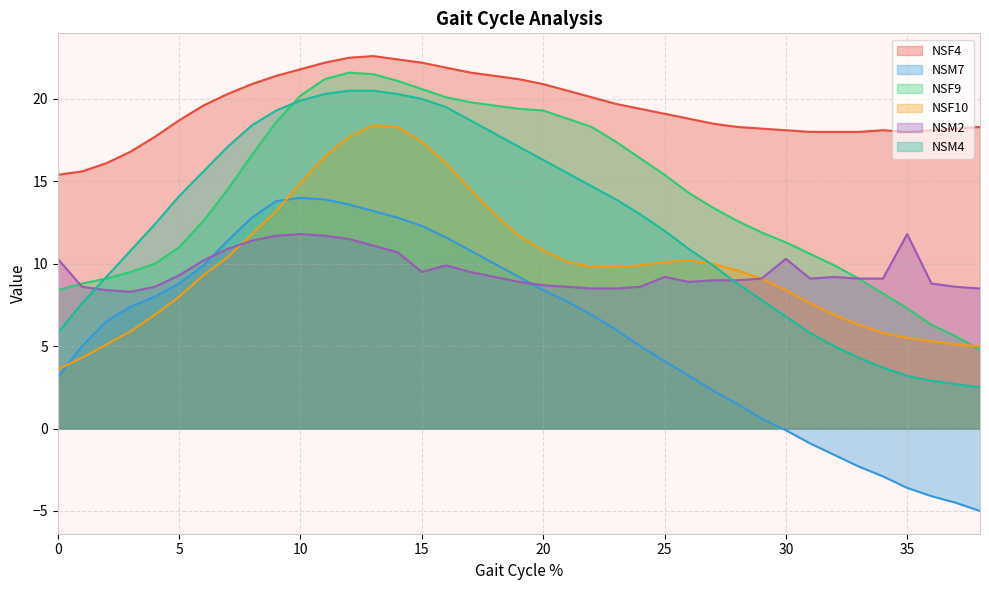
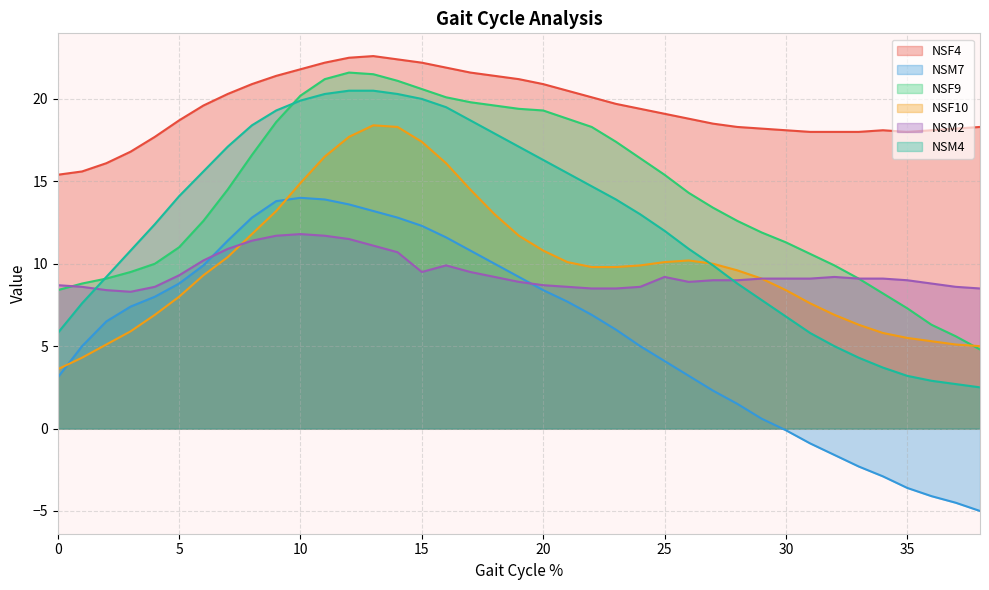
NSM2, 0: 10.3 -> 8.7
NSM2, 30: 10.3 -> 9.1
NSM2, 35: 11.8 -> 9.0
